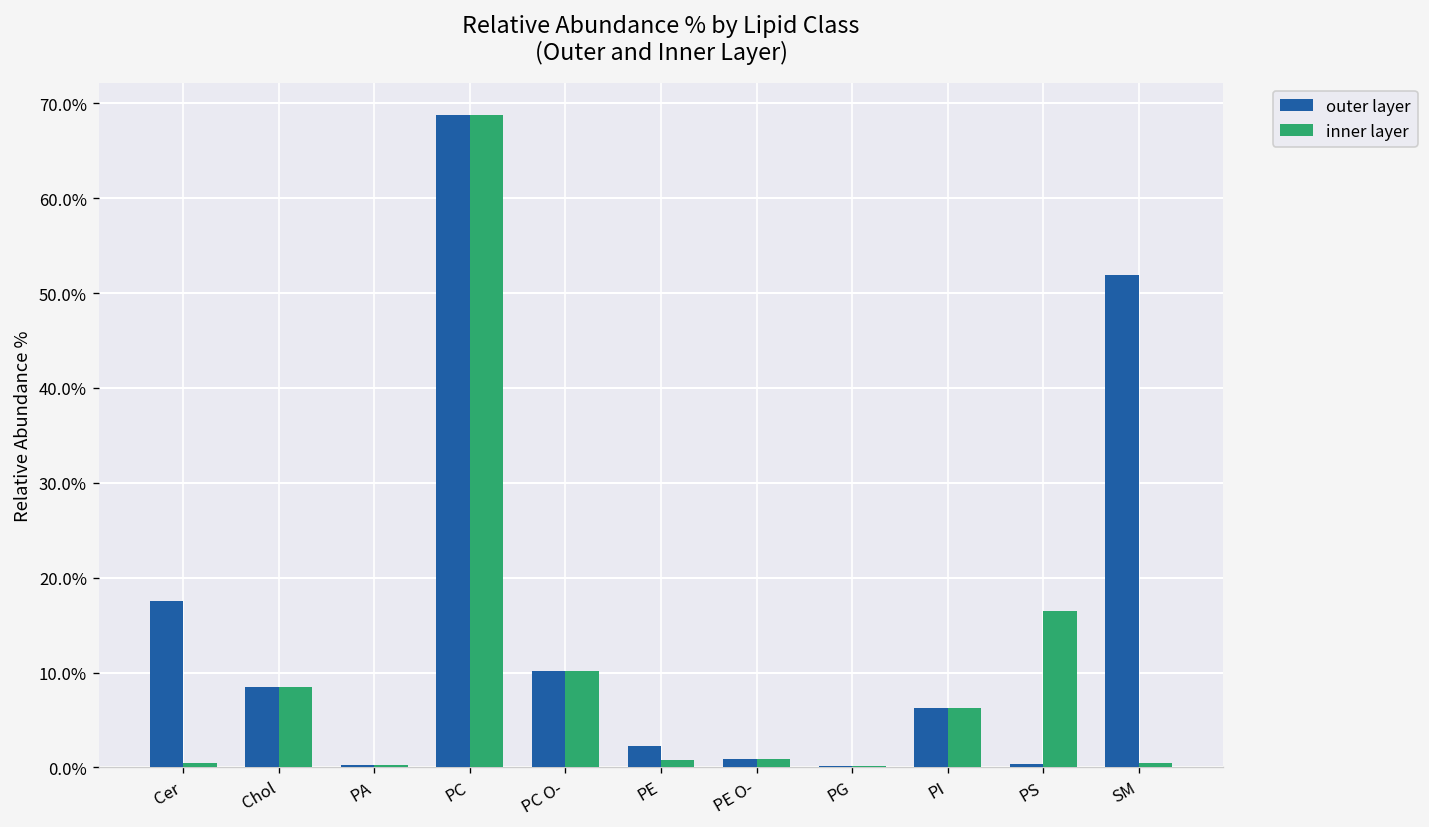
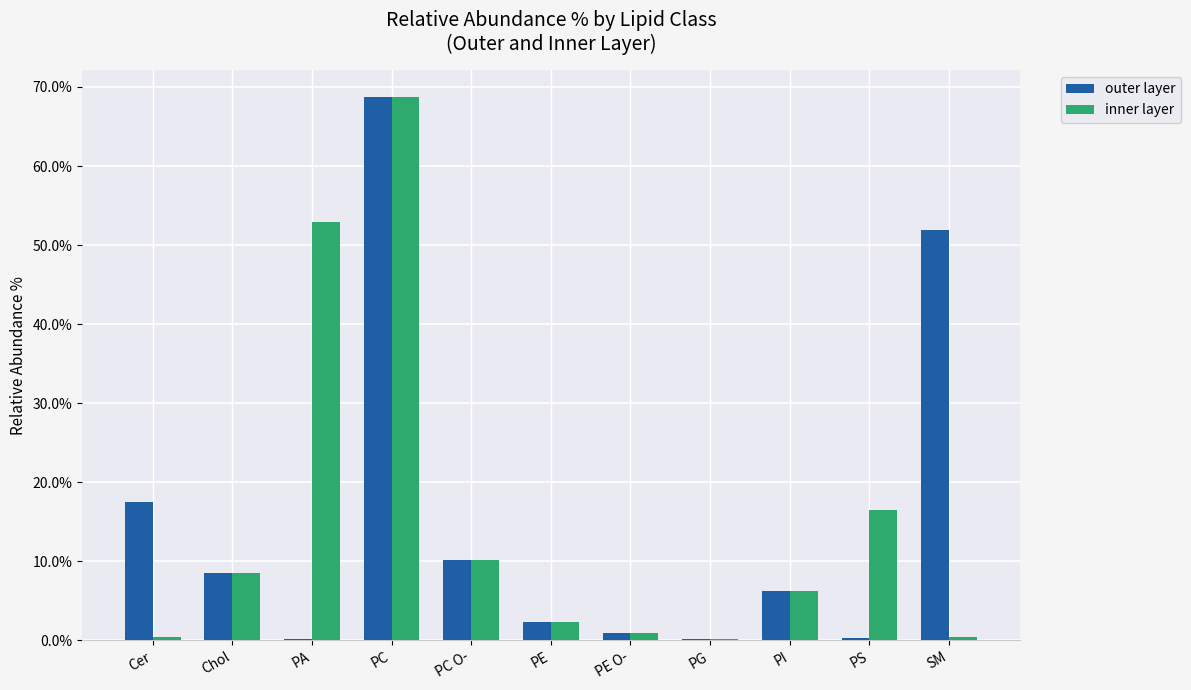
inner layer, PA: 0% -> 53%
inner layer, PE: 1% -> 2%
